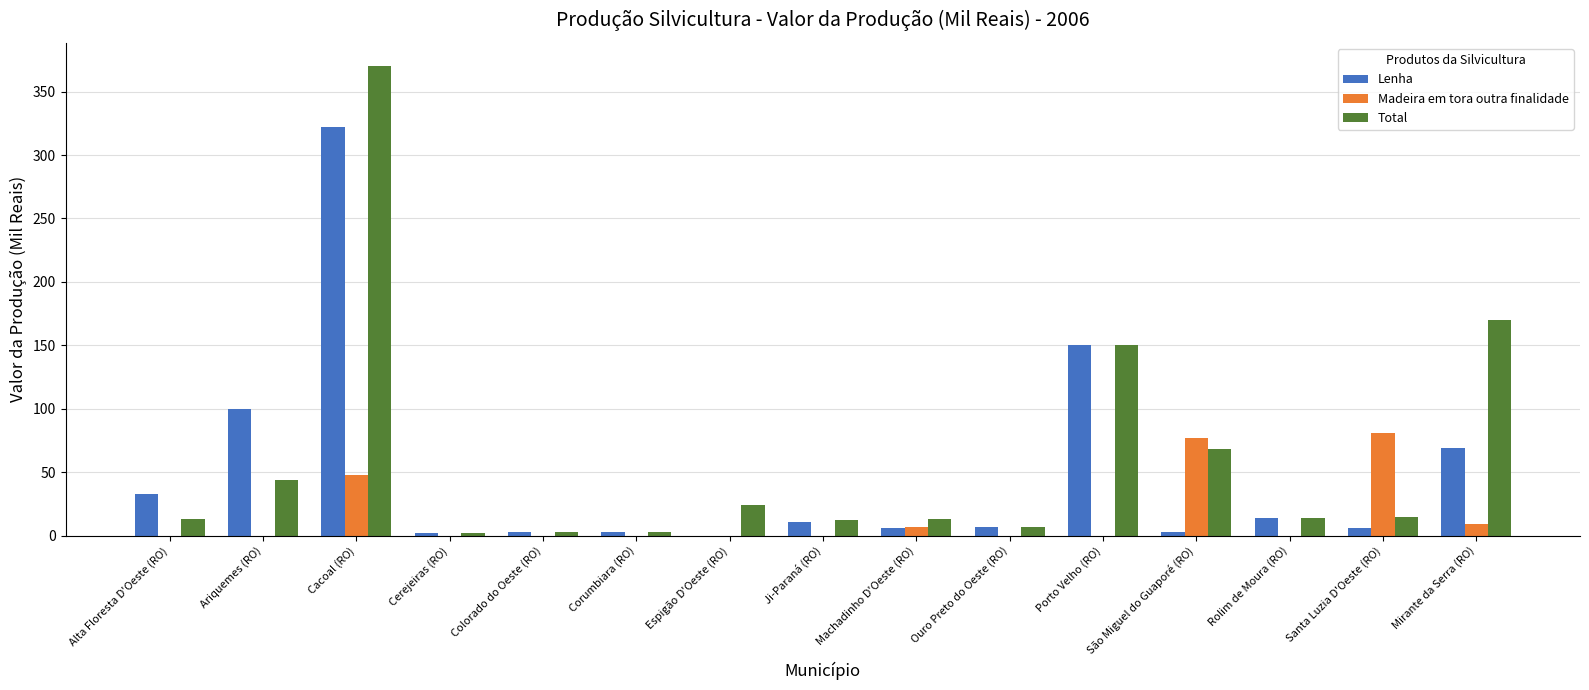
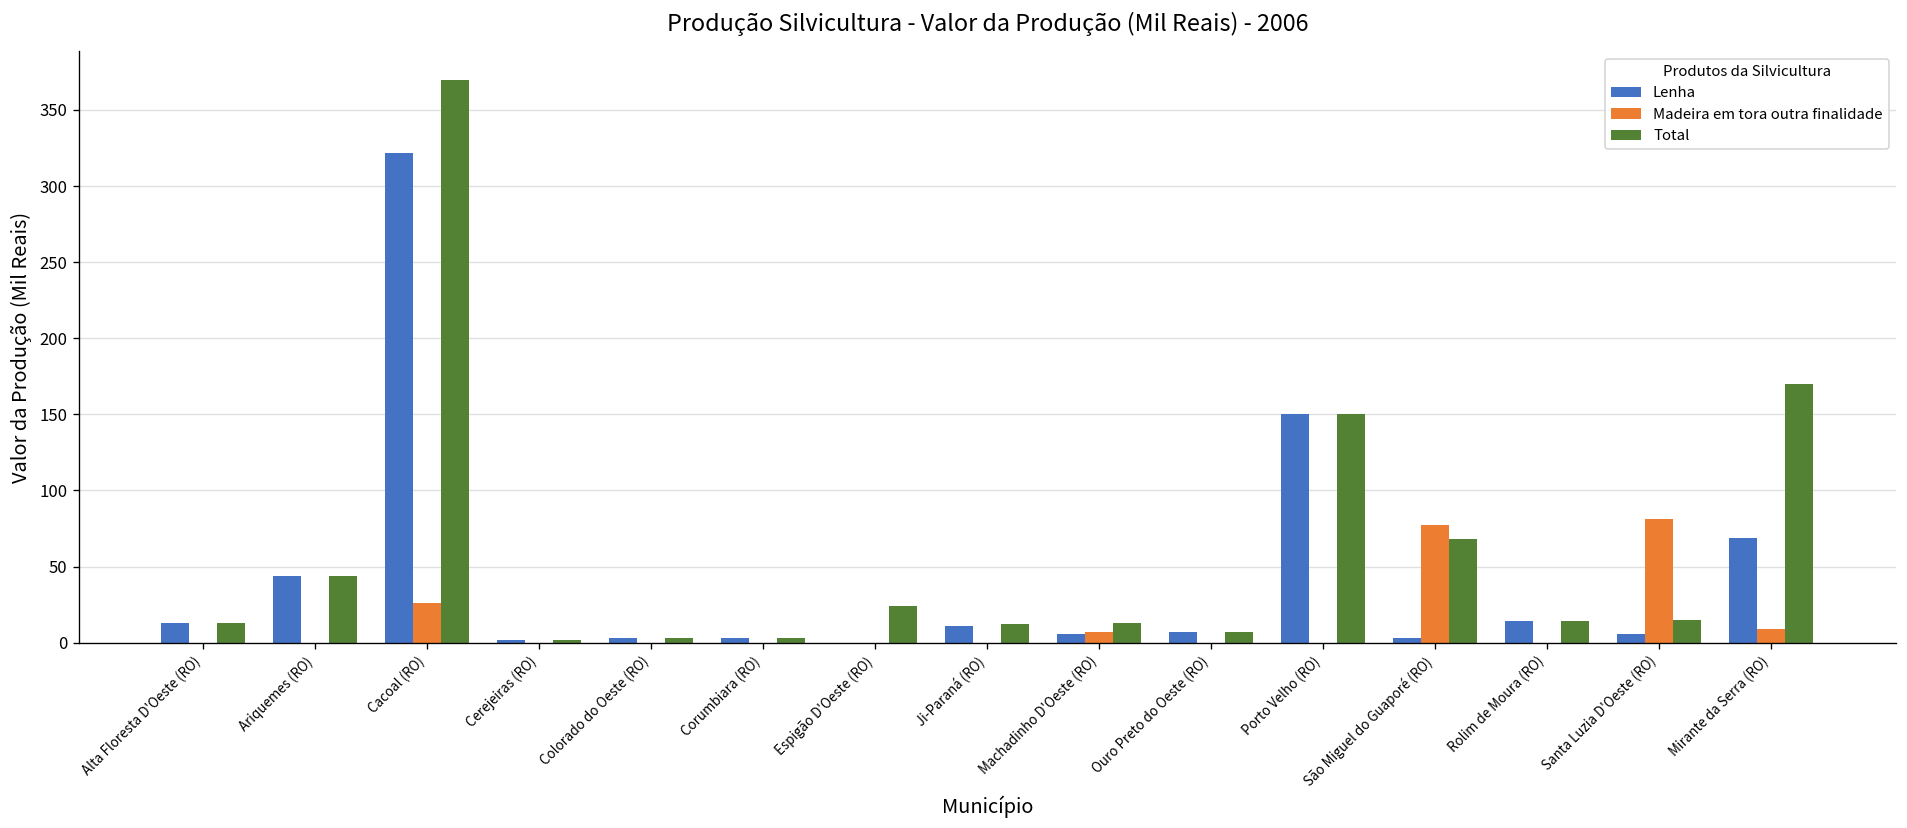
Lenha, Alta Floresta D'Oeste (RO): 33 -> 13
Lenha, Ariquemes (RO): 100 -> 44
Madeira em tora outra finalidade, Cacoal (RO): 48 -> 26
